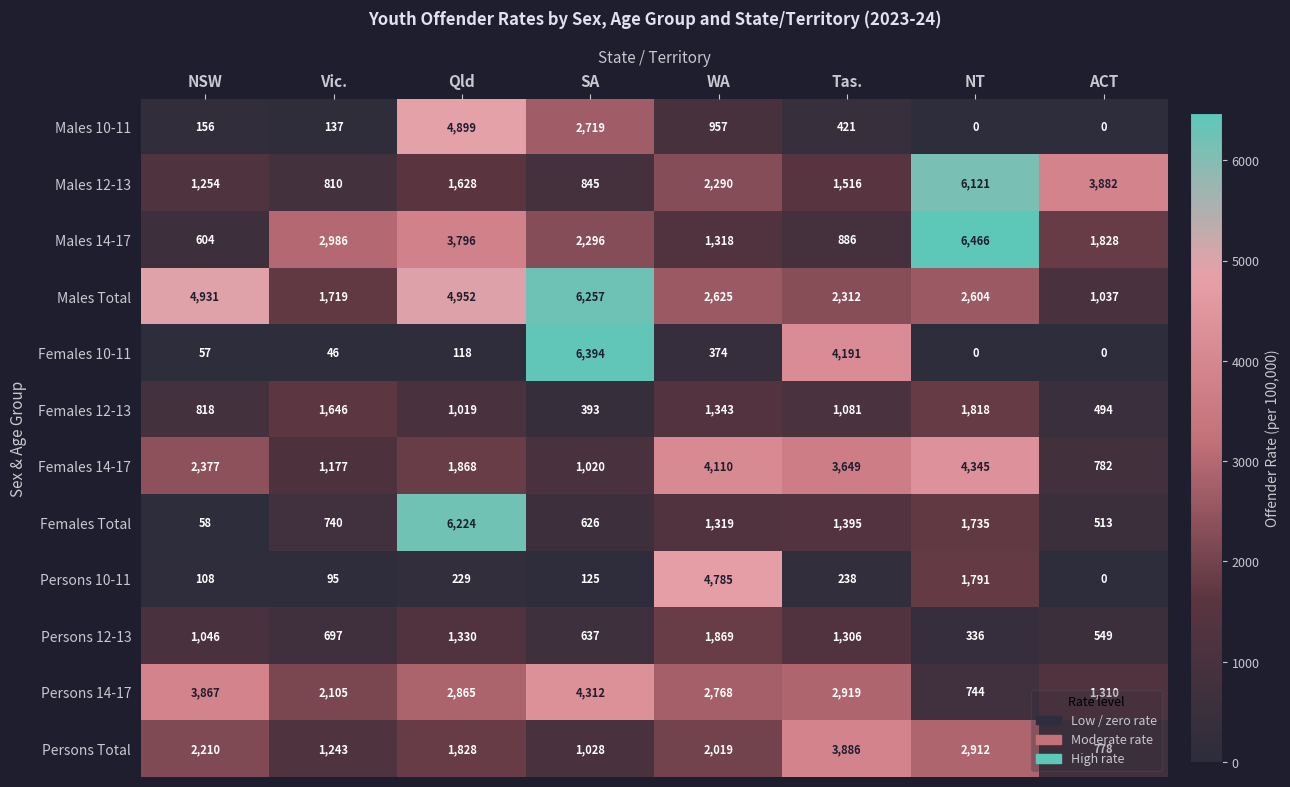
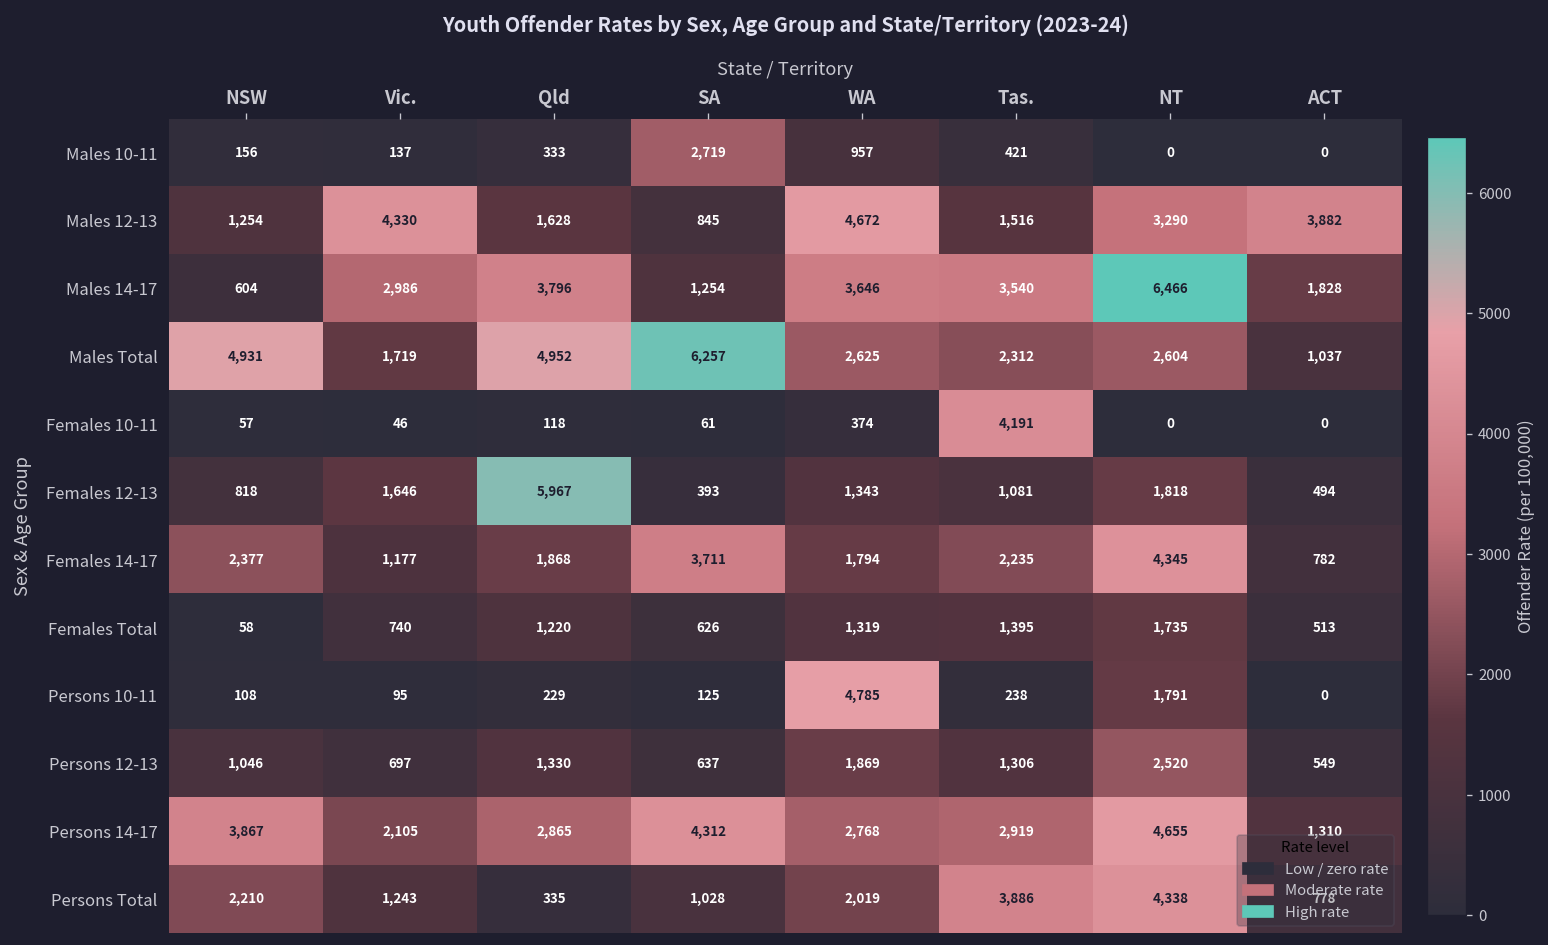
Males 10-11, Qld: 4,899 -> 333
Males 12-13, Vic.: 810 -> 4,330
Males 12-13, WA: 2,290 -> 4,672
Males 12-13, NT: 6,121 -> 3,290
Males 14-17, SA: 2,296 -> 1,254
Males 14-17, WA: 1,318 -> 3,646
Males 14-17, Tas.: 886 -> 3,540
Females 10-11, SA: 6,394 -> 61
Females 12-13, Qld: 1,019 -> 5,967
Females 14-17, SA: 1,020 -> 3,711
Females 14-17, WA: 4,110 -> 1,794
Females 14-17, Tas.: 3,649 -> 2,235
Females Total, Qld: 6,224 -> 1,220
Persons 12-13, NT: 336 -> 2,520
Persons 14-17, NT: 744 -> 4,655
Persons Total, Qld: 1,828 -> 335
Persons Total, NT: 2,912 -> 4,338
